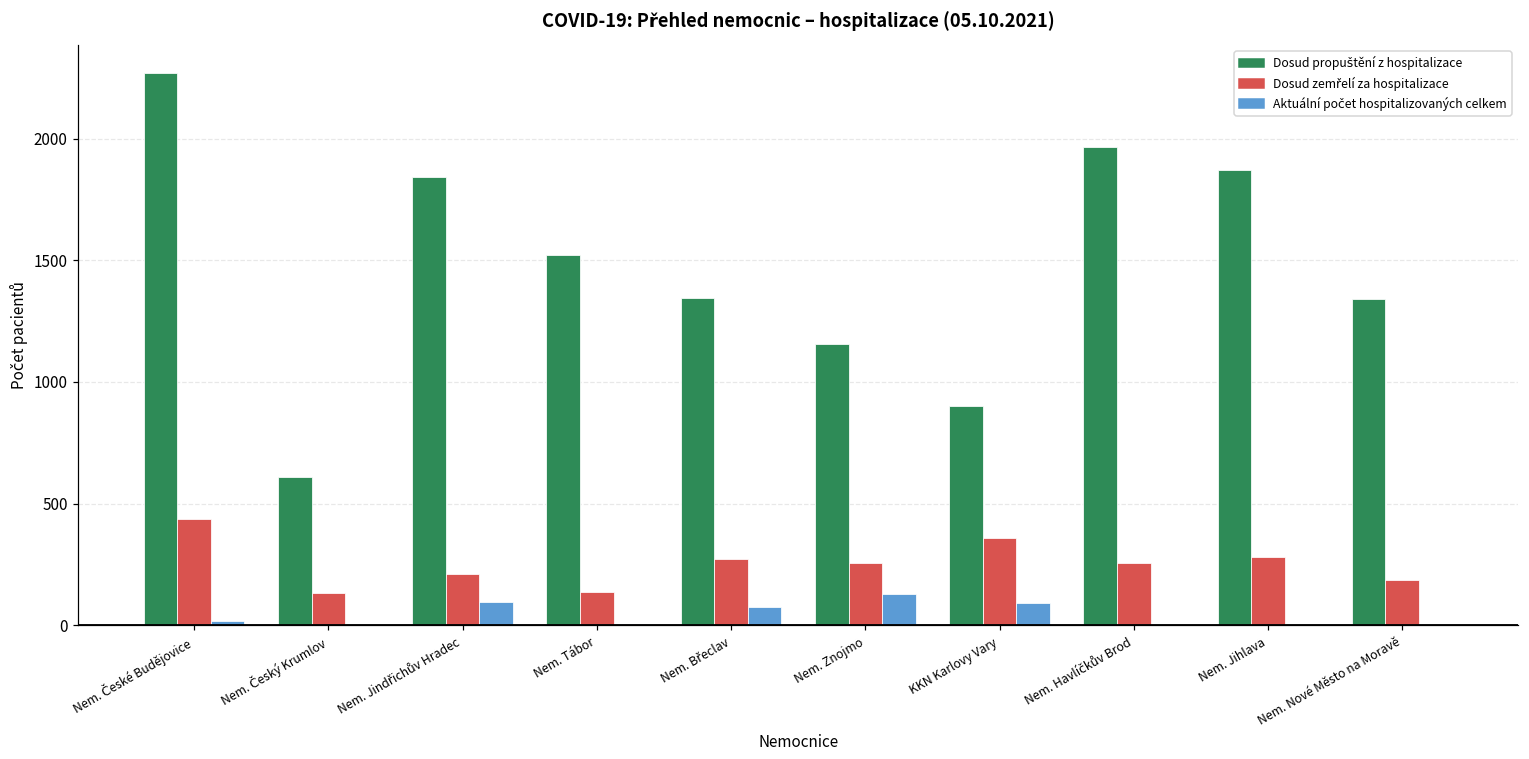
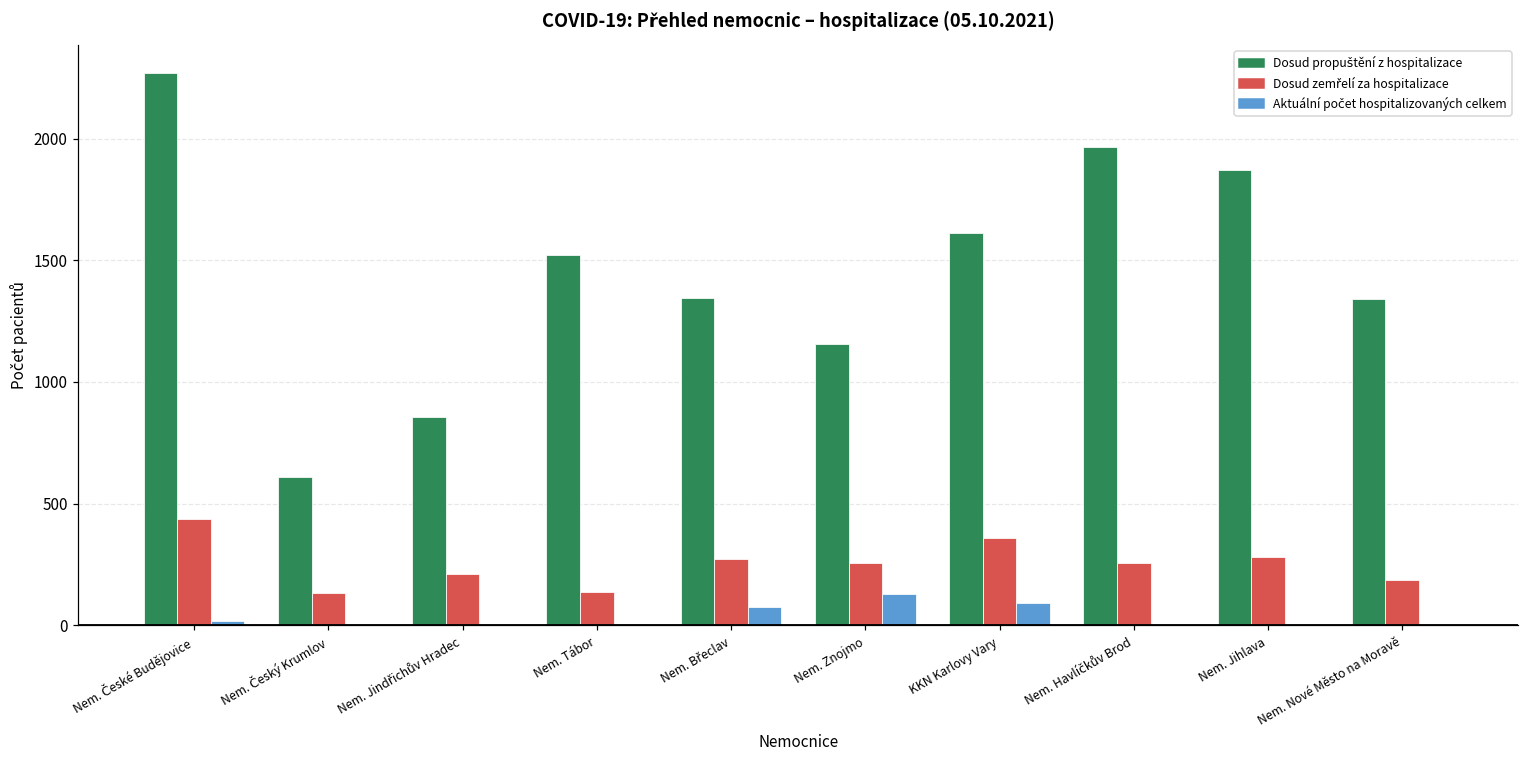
Dosud propuštění z hospitalizace, Nem. Jindřichův Hradec: 1840 -> 860
Aktuální počet hospitalizovaných celkem, Nem. Jindřichův Hradec: 100 -> 0
Dosud propuštění z hospitalizace, KKN Karlovy Vary: 900 -> 1610
